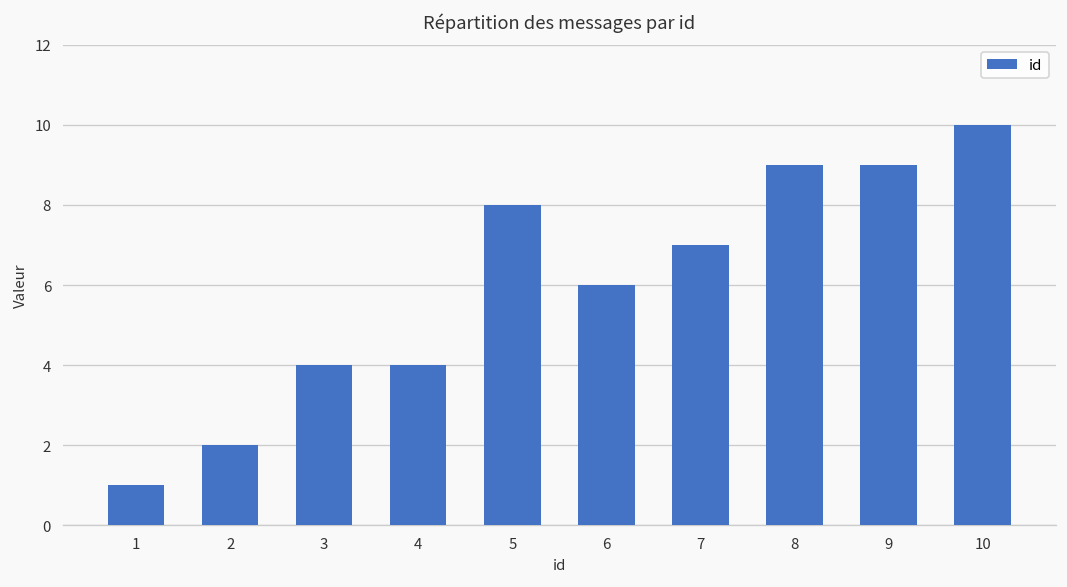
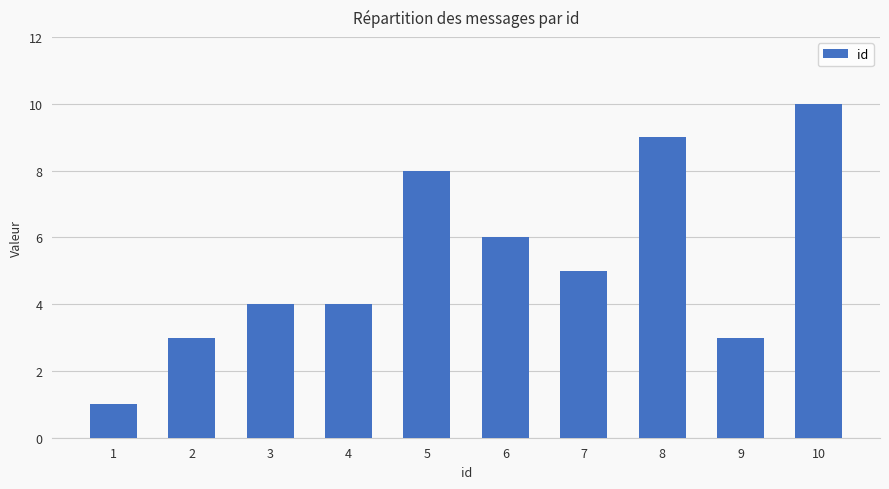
2: 2 -> 3
7: 7 -> 5
9: 9 -> 3
